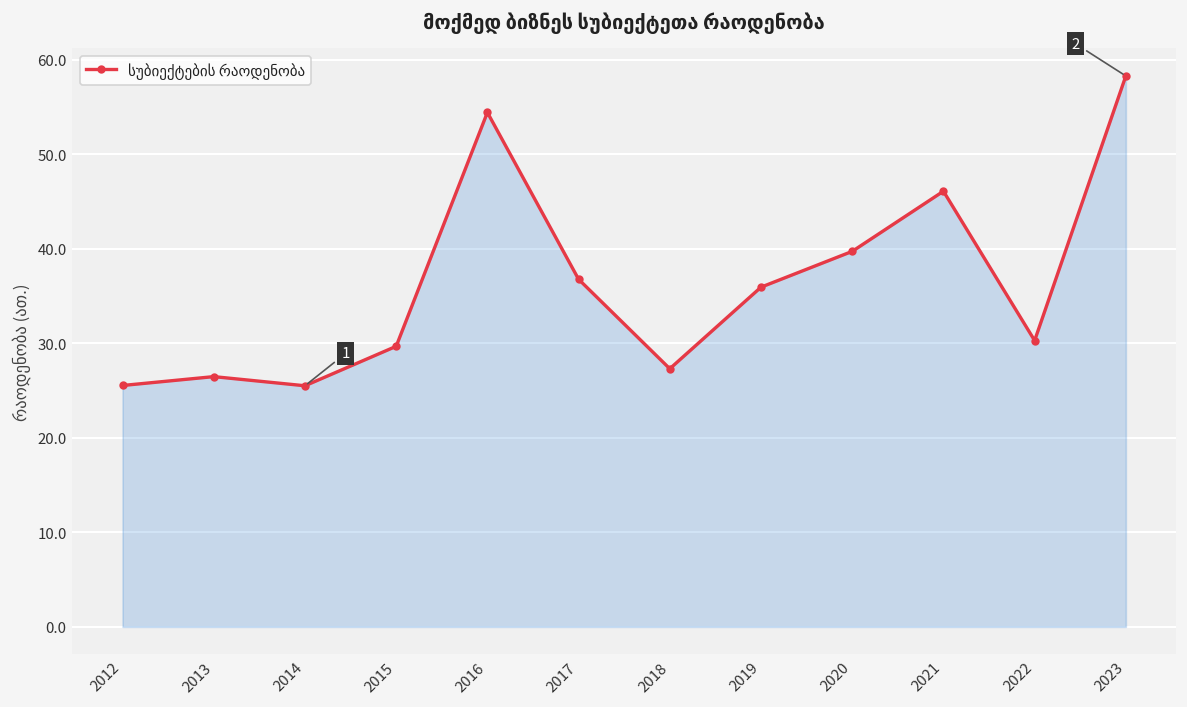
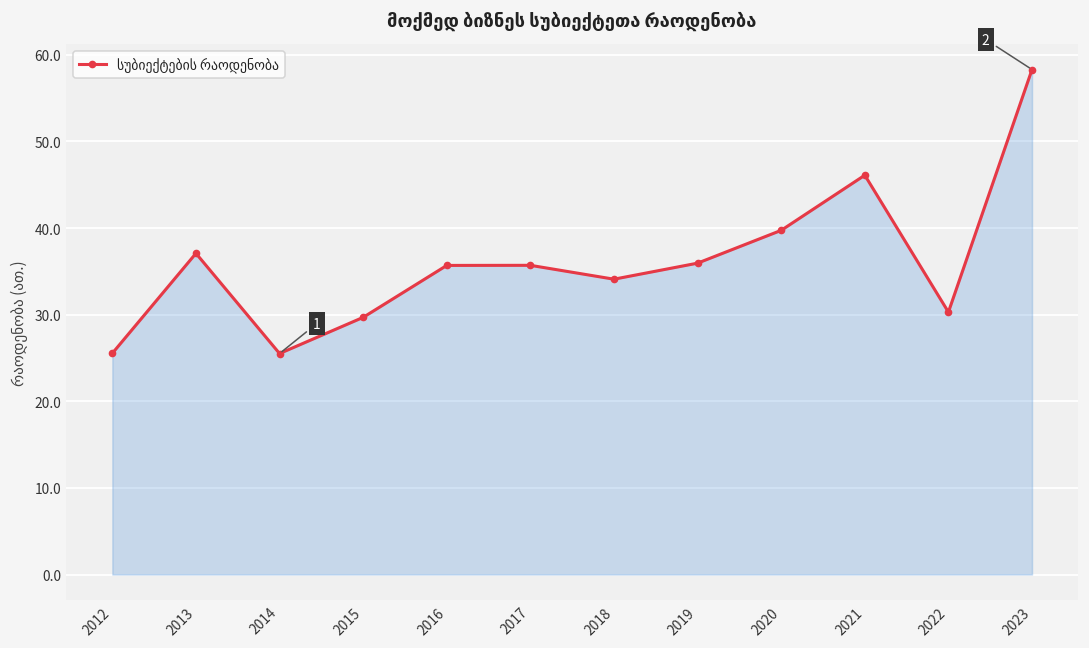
2013: 26 -> 37
2016: 54 -> 36
2017: 37 -> 36
2018: 27 -> 34
